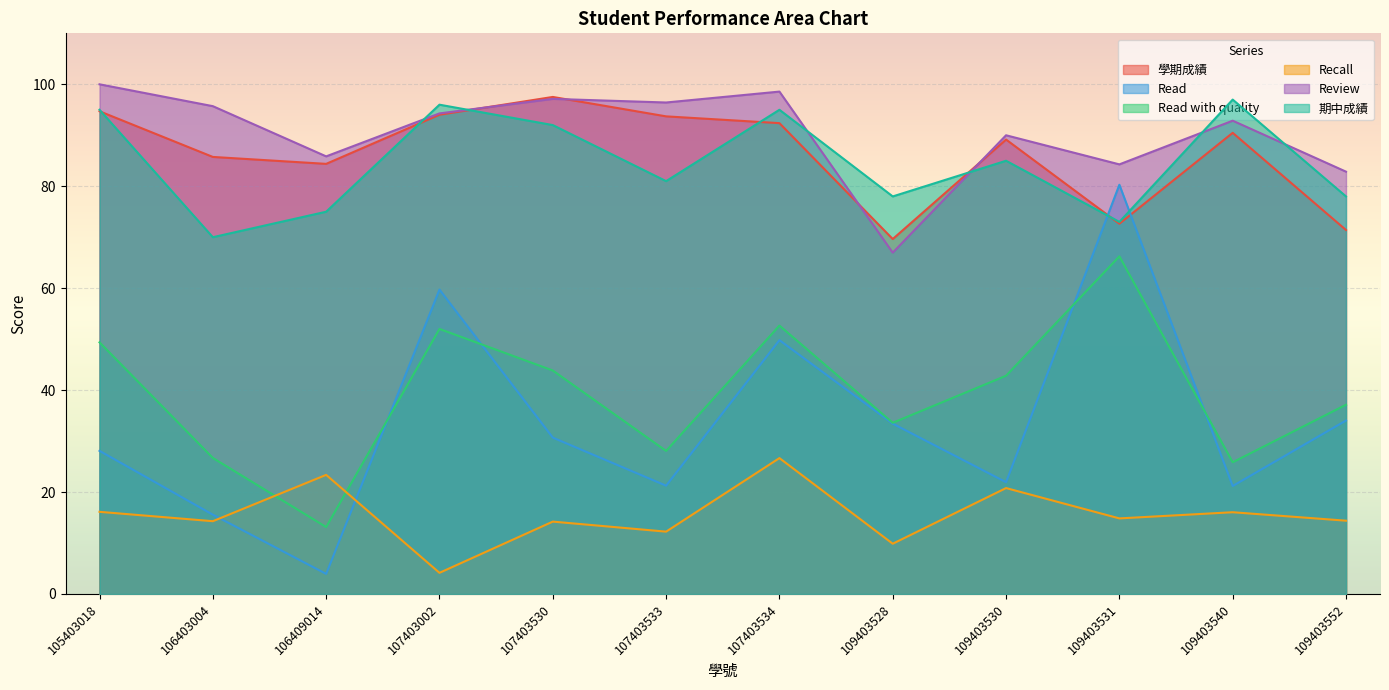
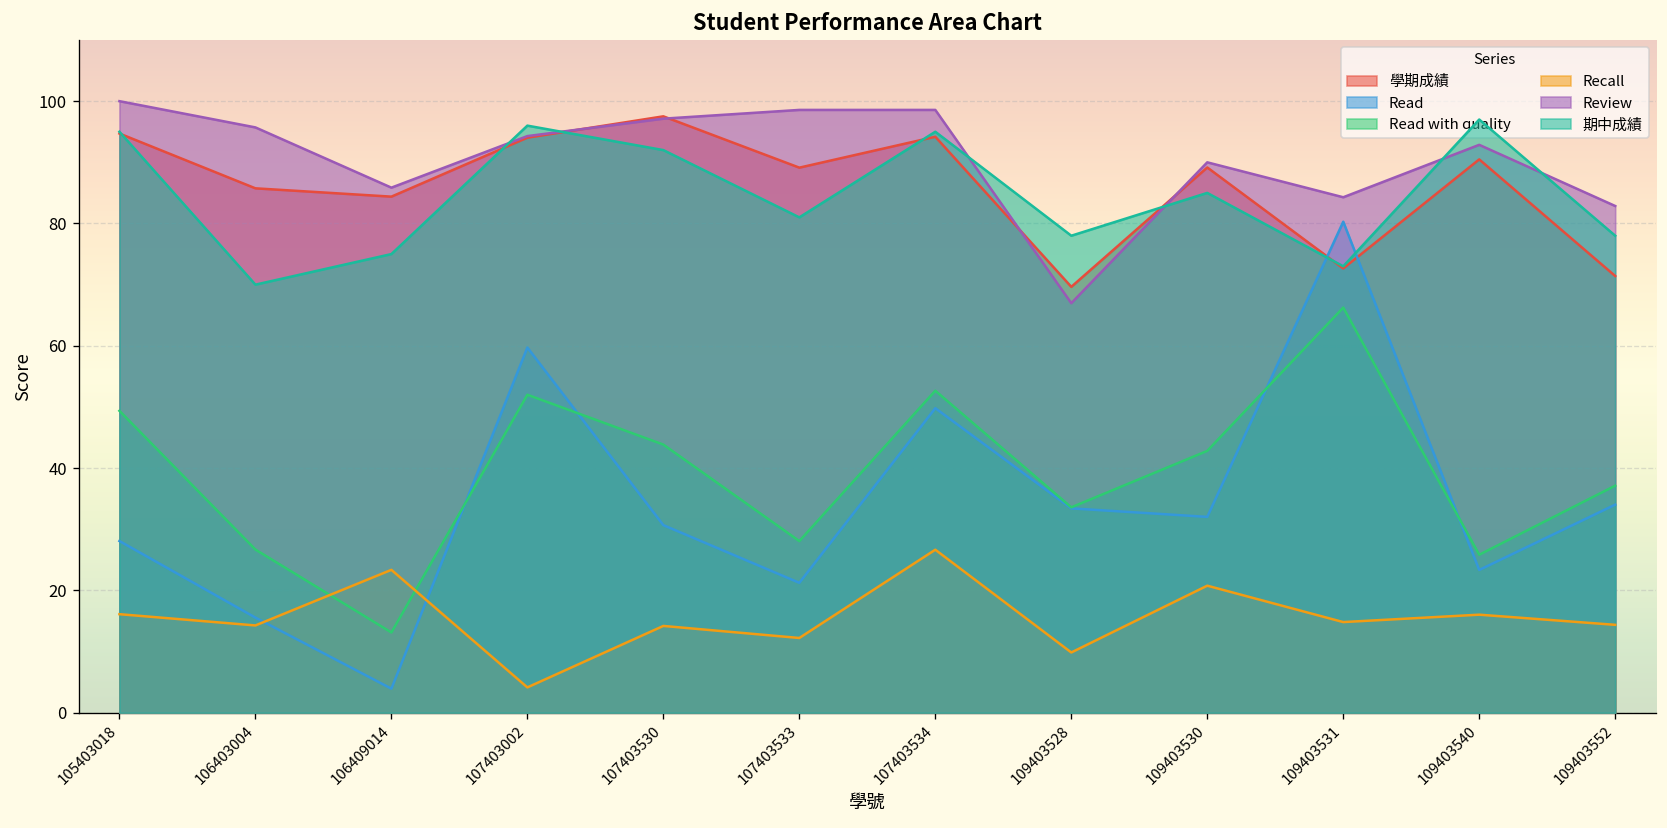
學期成績, 107403533: 94 -> 89
Review, 107403533: 96 -> 99
學期成績, 107403534: 92 -> 94
Read, 109403530: 22 -> 32
Read, 109403540: 21 -> 23
